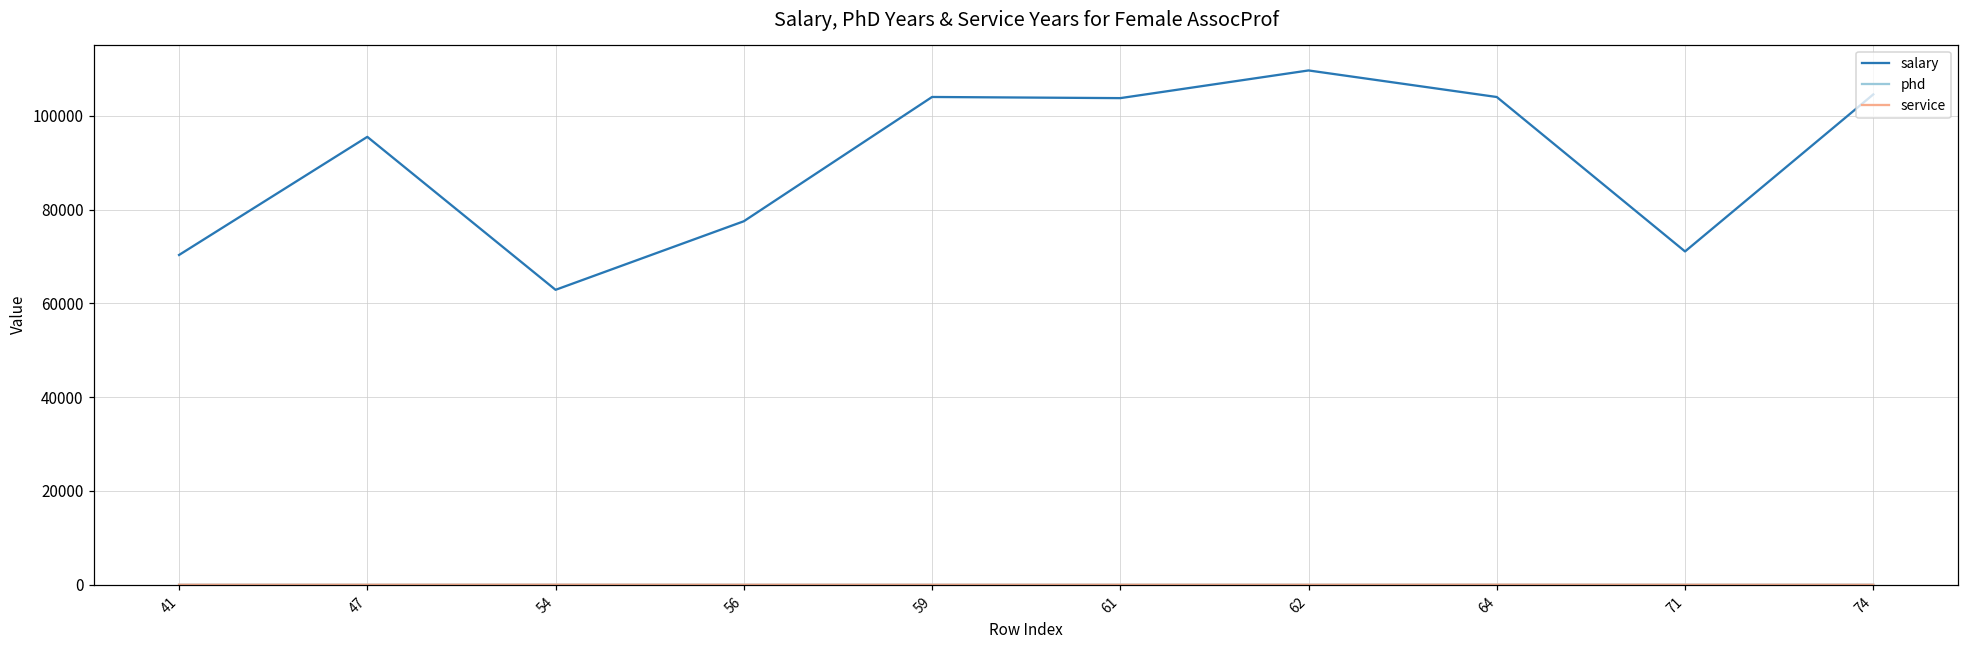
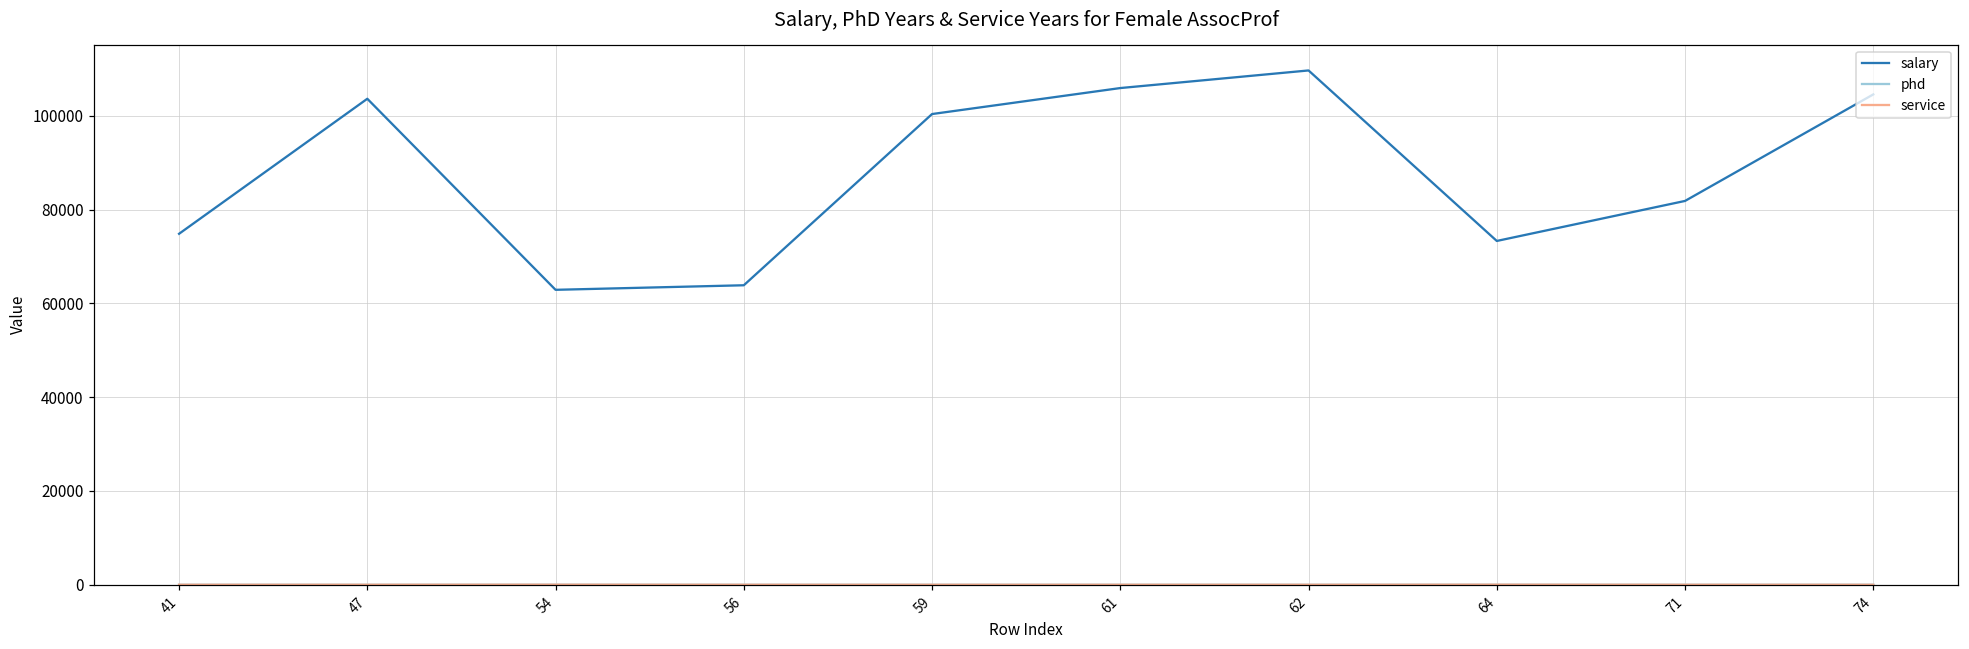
salary, 41: 70000 -> 75000
salary, 47: 95000 -> 104000
salary, 56: 78000 -> 64000
salary, 59: 104000 -> 100000
salary, 61: 104000 -> 106000
salary, 64: 104000 -> 73000
salary, 71: 71000 -> 82000
